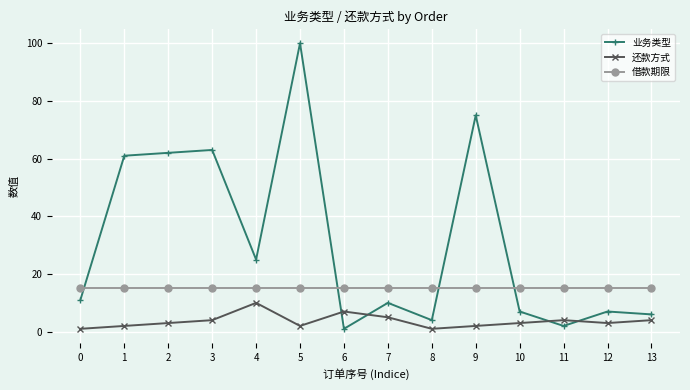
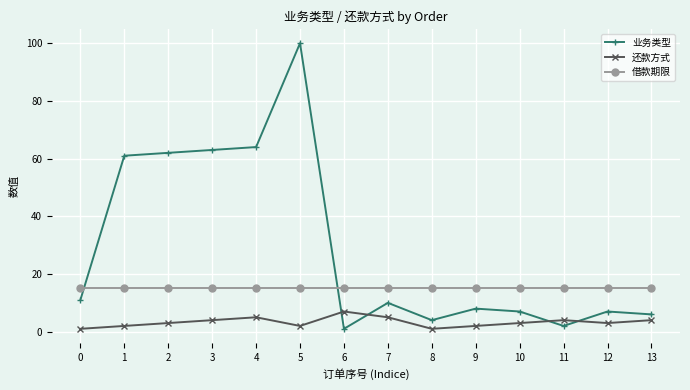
业务类型, 4: 25 -> 64
还款方式, 4: 10 -> 5
业务类型, 9: 75 -> 8
